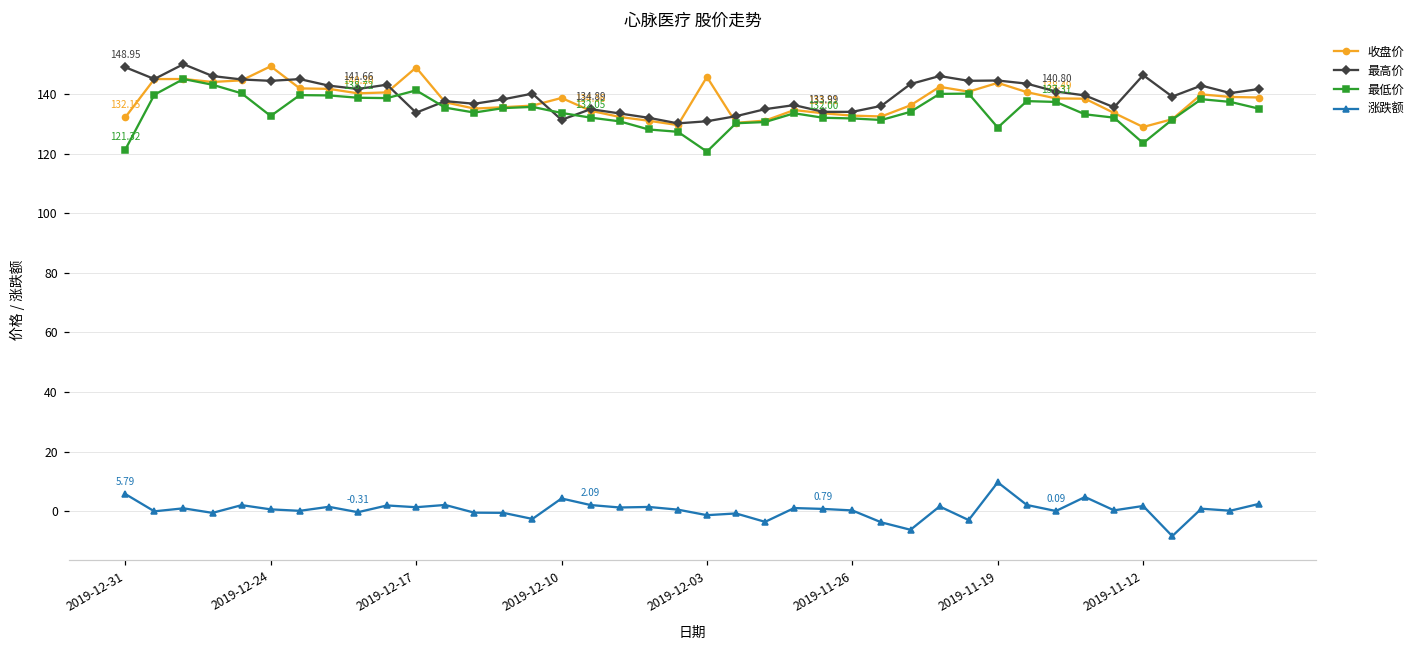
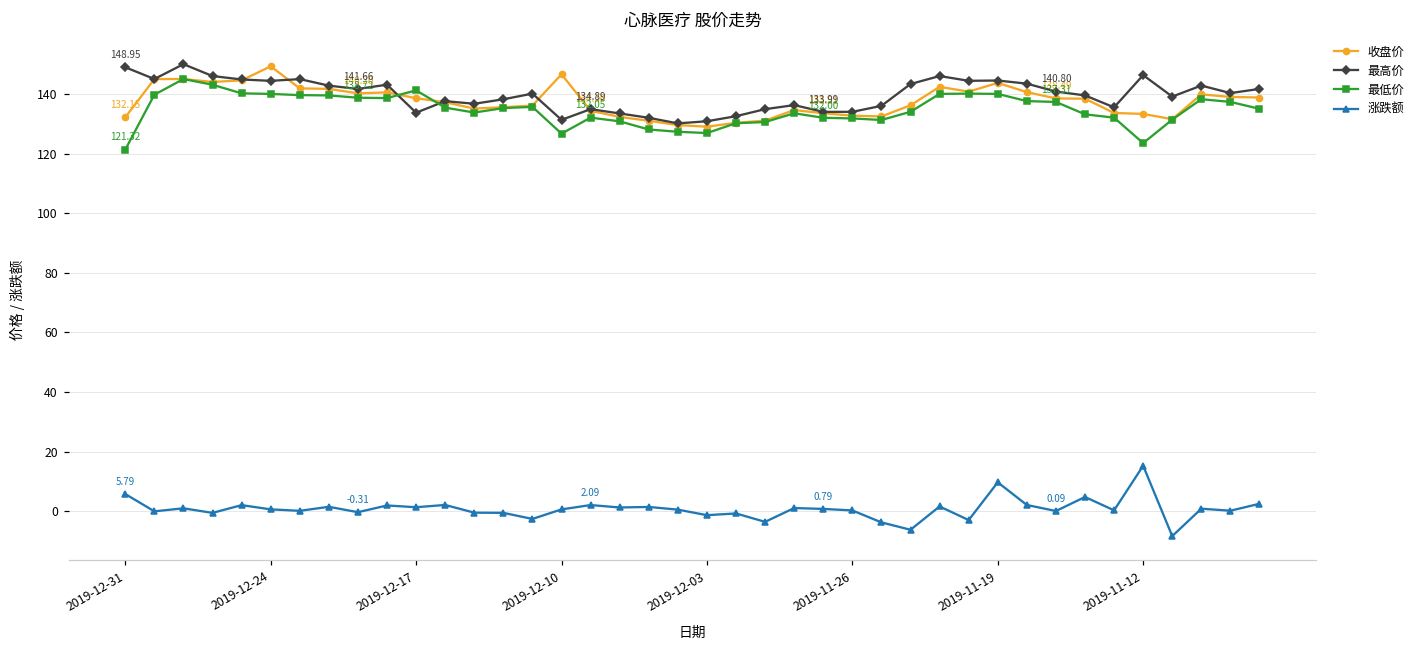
最低价, 2019-12-24: 133 -> 140
收盘价, 2019-12-17: 149 -> 139
收盘价, 2019-12-10: 139 -> 147
最低价, 2019-12-10: 134 -> 127
涨跌额, 2019-12-10: 4 -> 1
收盘价, 2019-12-03: 146 -> 129
最低价, 2019-12-03: 121 -> 127
最低价, 2019-11-19: 129 -> 140
收盘价, 2019-11-12: 129 -> 133
涨跌额, 2019-11-12: 2 -> 15
